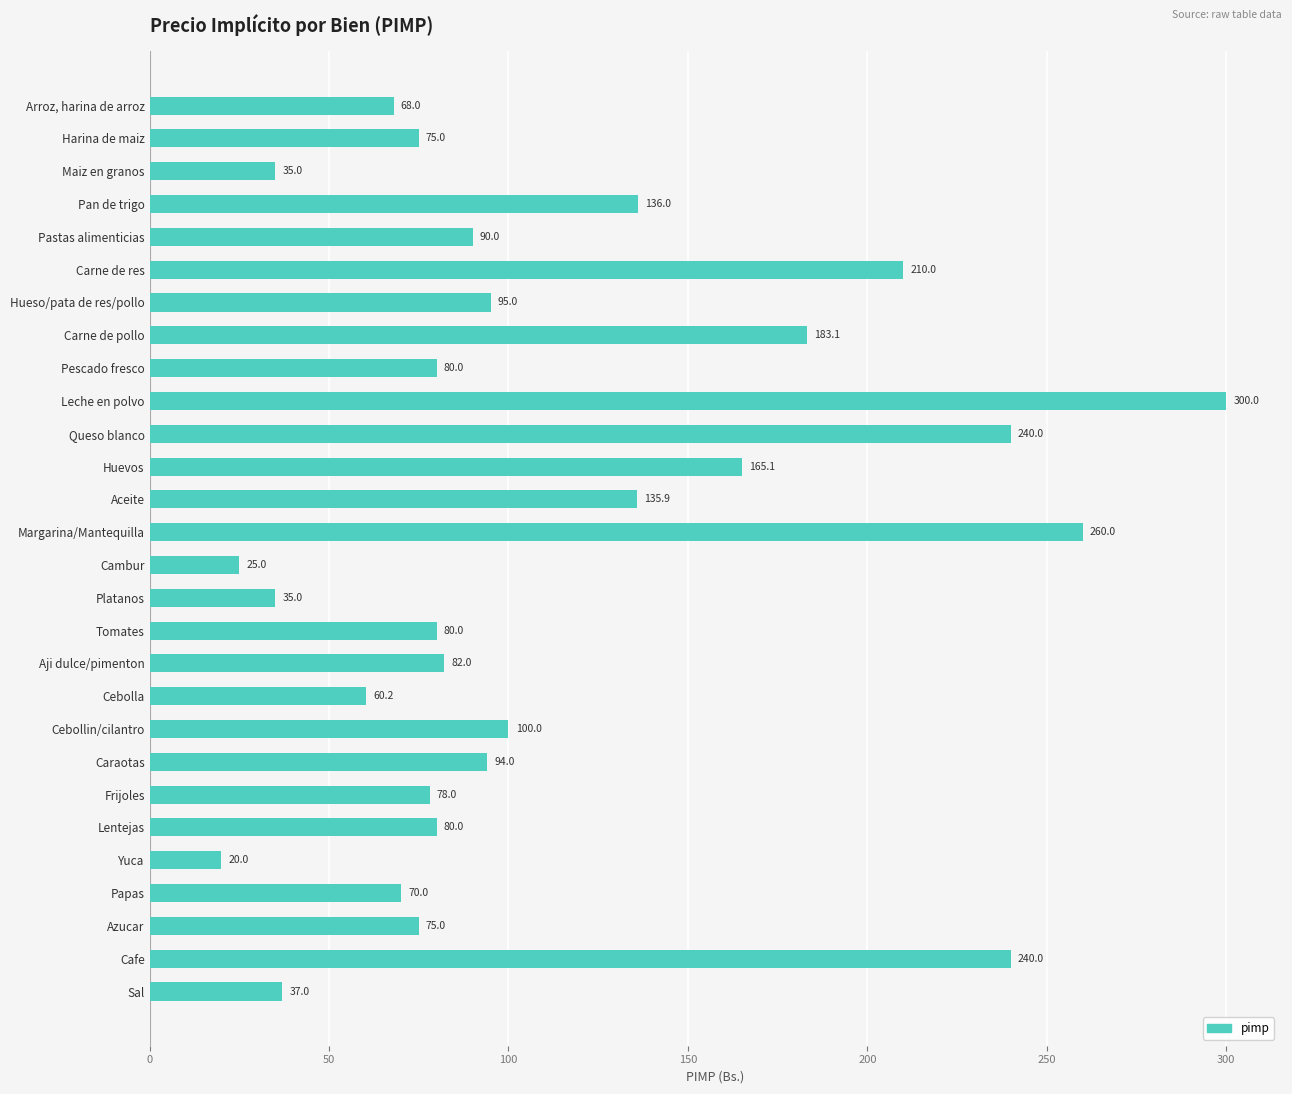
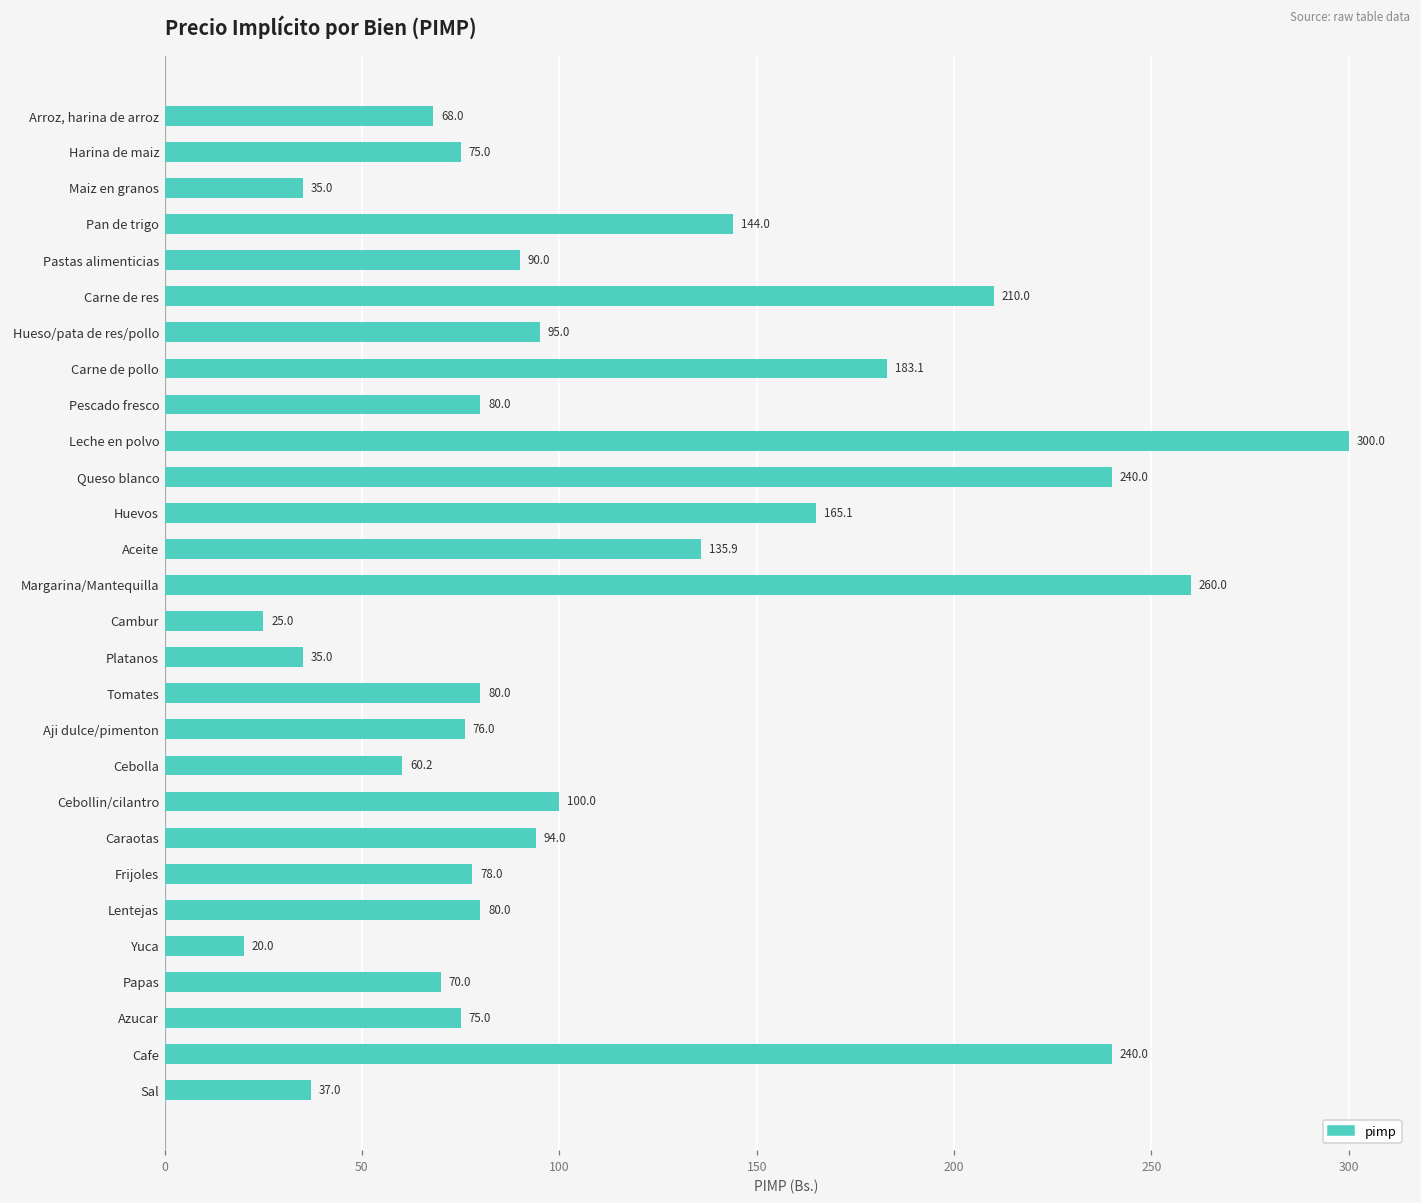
Pan de trigo: 136.0 -> 144.0
Aji dulce/pimenton: 82.0 -> 76.0
